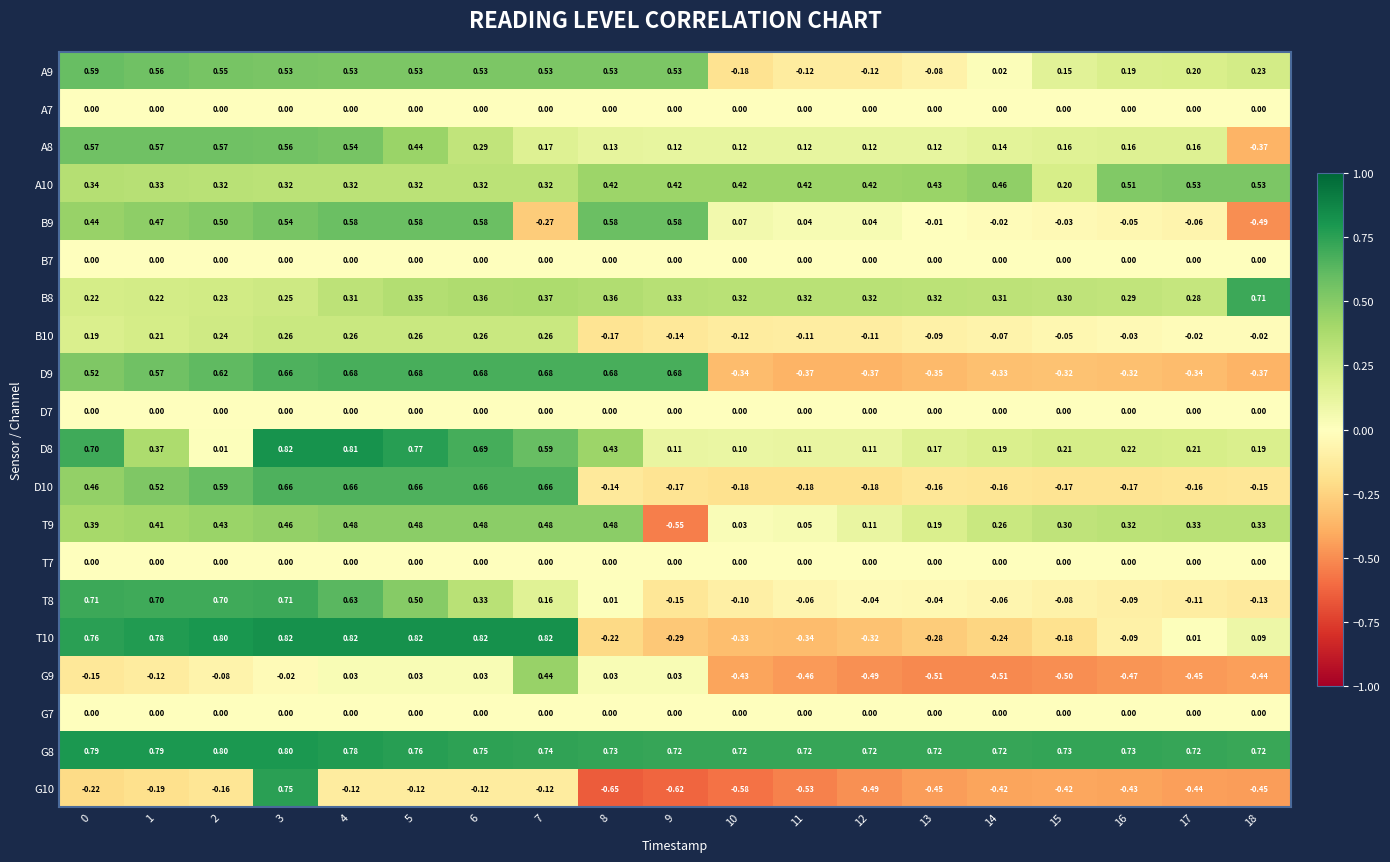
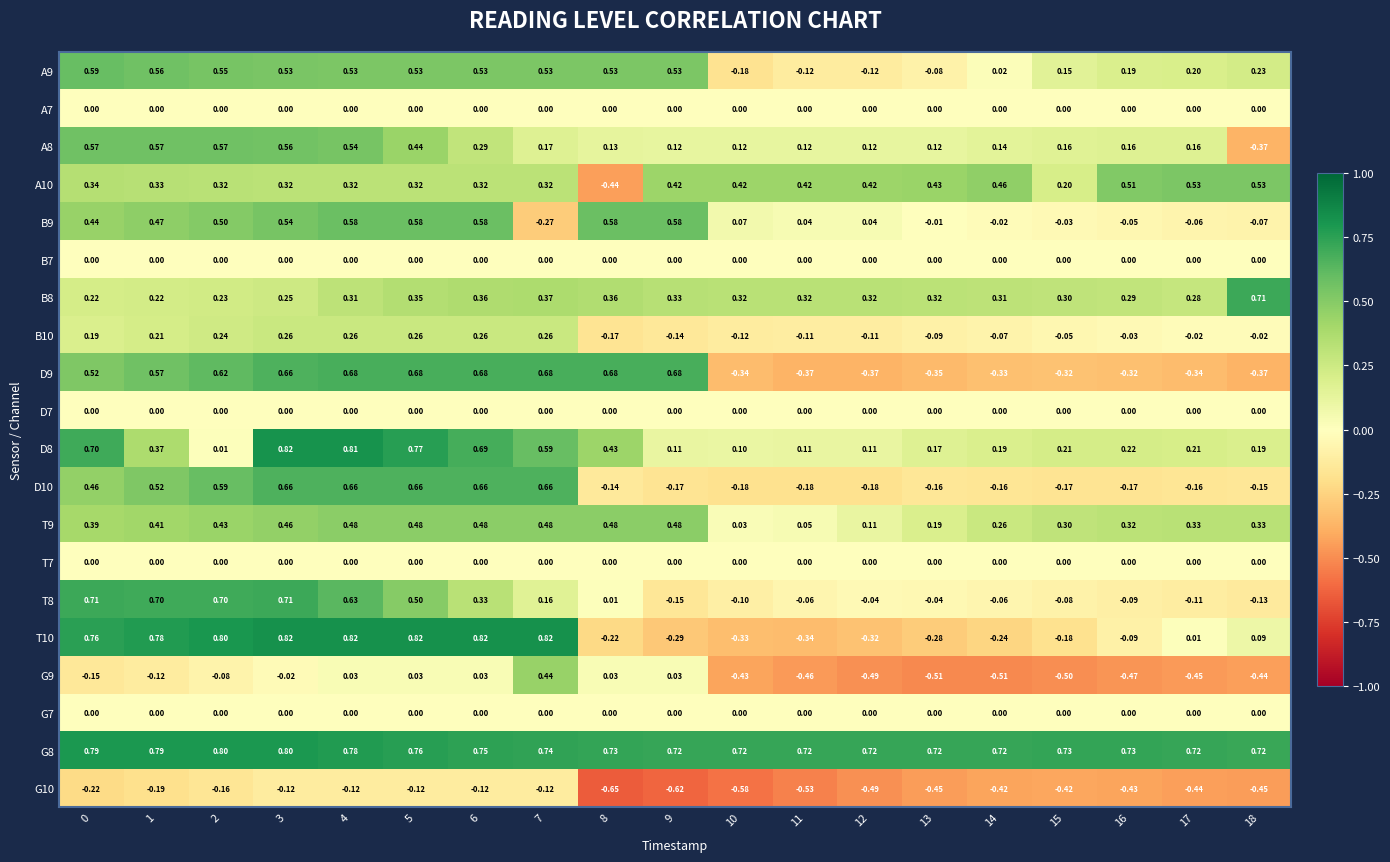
A10, 8: 0.42 -> -0.44
B9, 18: -0.49 -> -0.07
T9, 9: -0.55 -> 0.48
G10, 3: 0.75 -> -0.12
